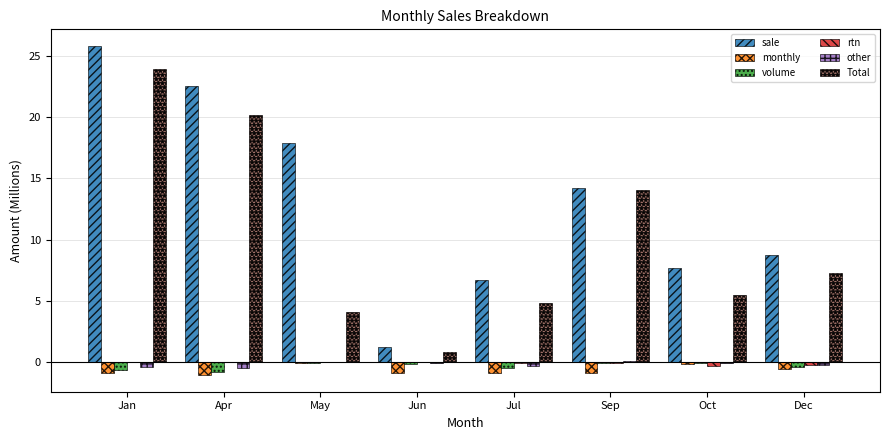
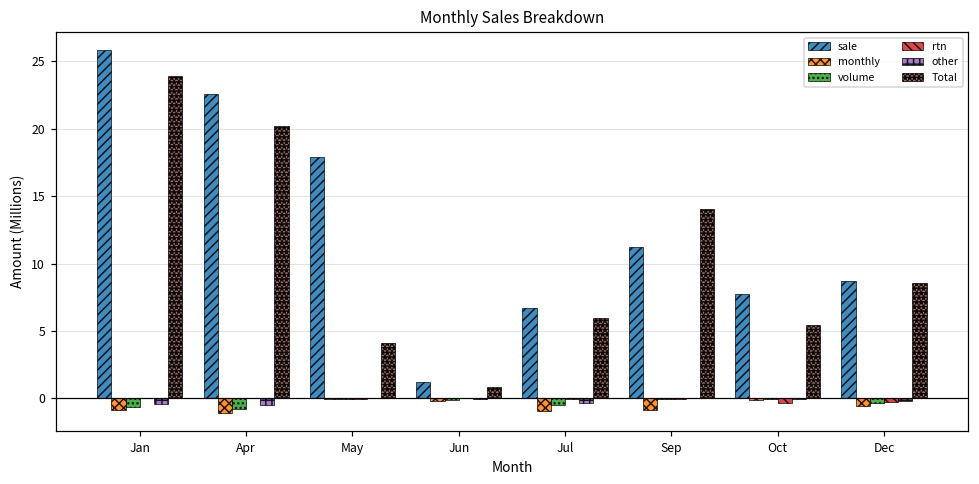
monthly, Jun: -0.9 -> -0.2
Total, Jul: 4.8 -> 6.0
sale, Sep: 14.2 -> 11.2
Total, Dec: 7.3 -> 8.6
